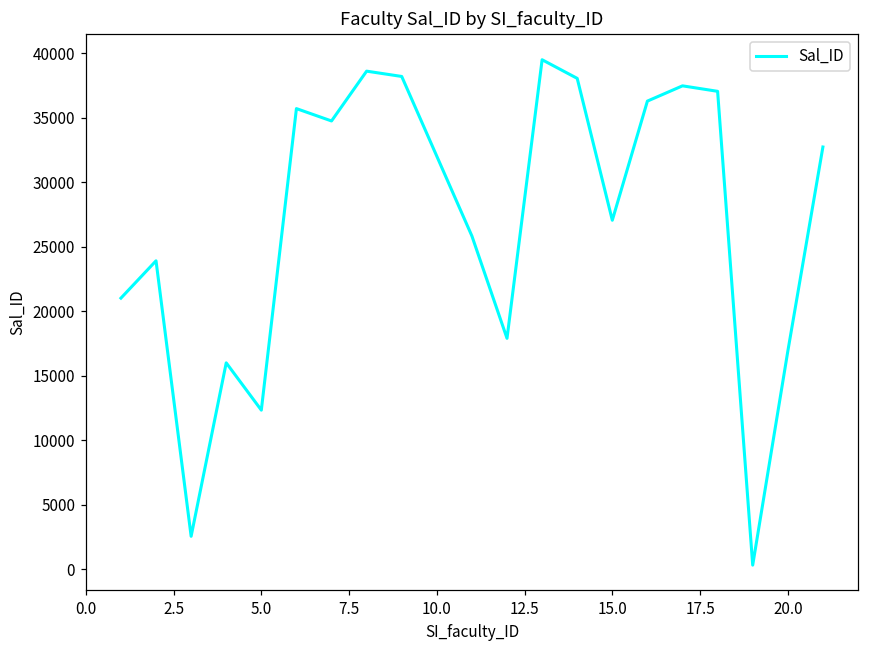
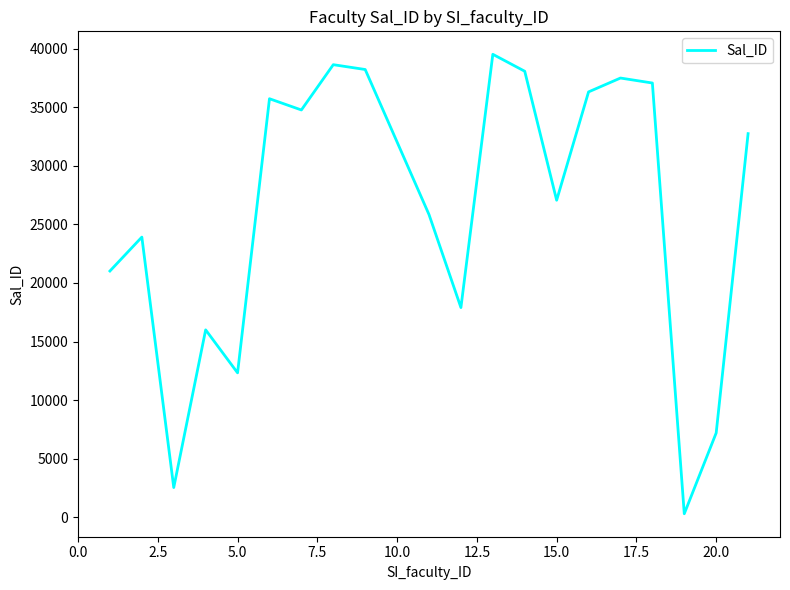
20.0: 16900 -> 7200
